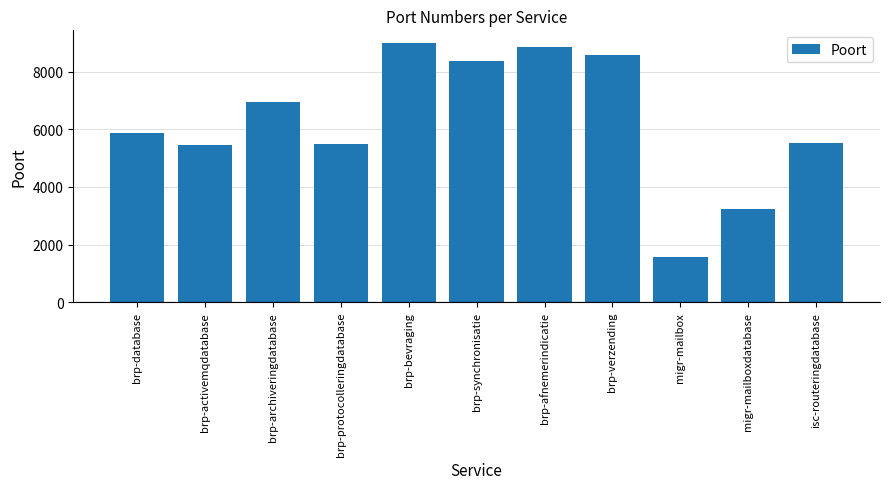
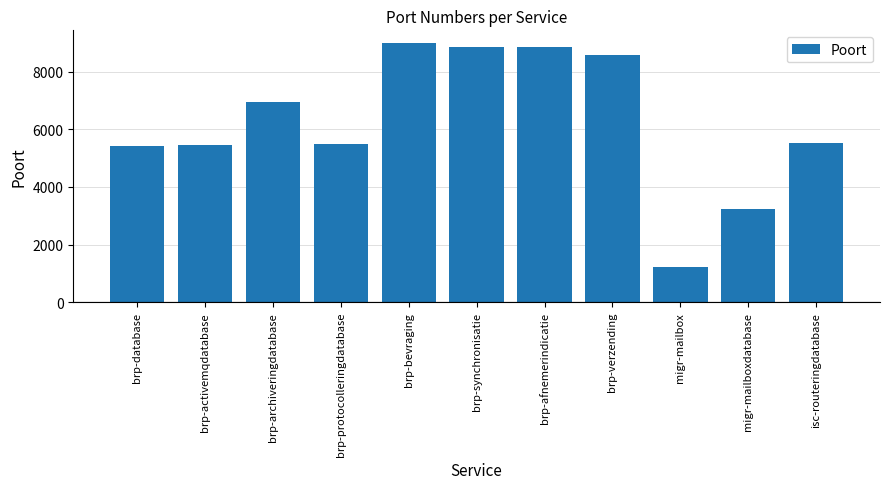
brp-database: 5900 -> 5400
brp-synchronisatie: 8400 -> 8900
migr-mailbox: 1600 -> 1200
